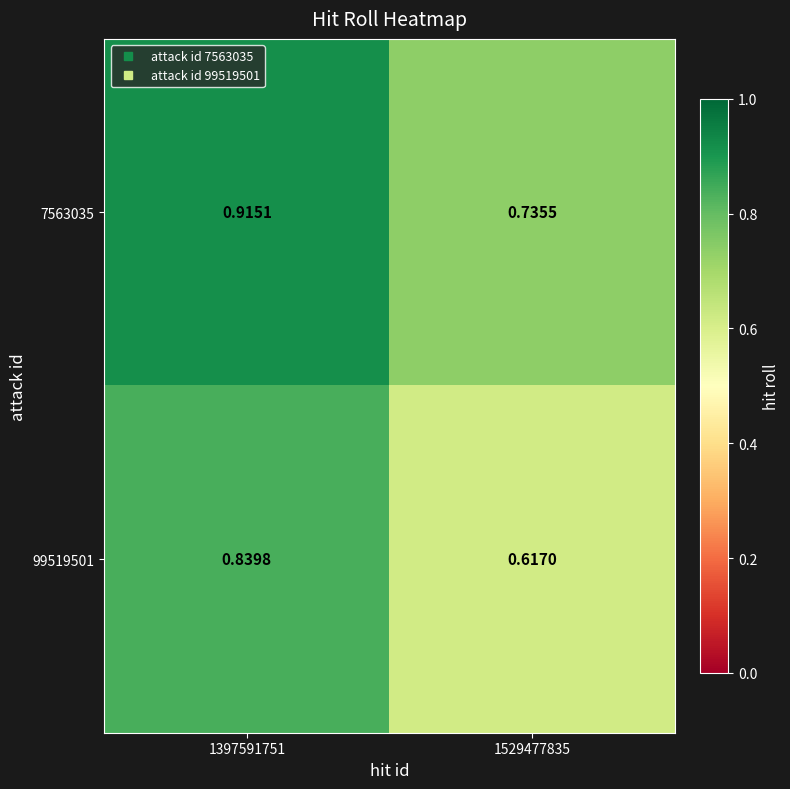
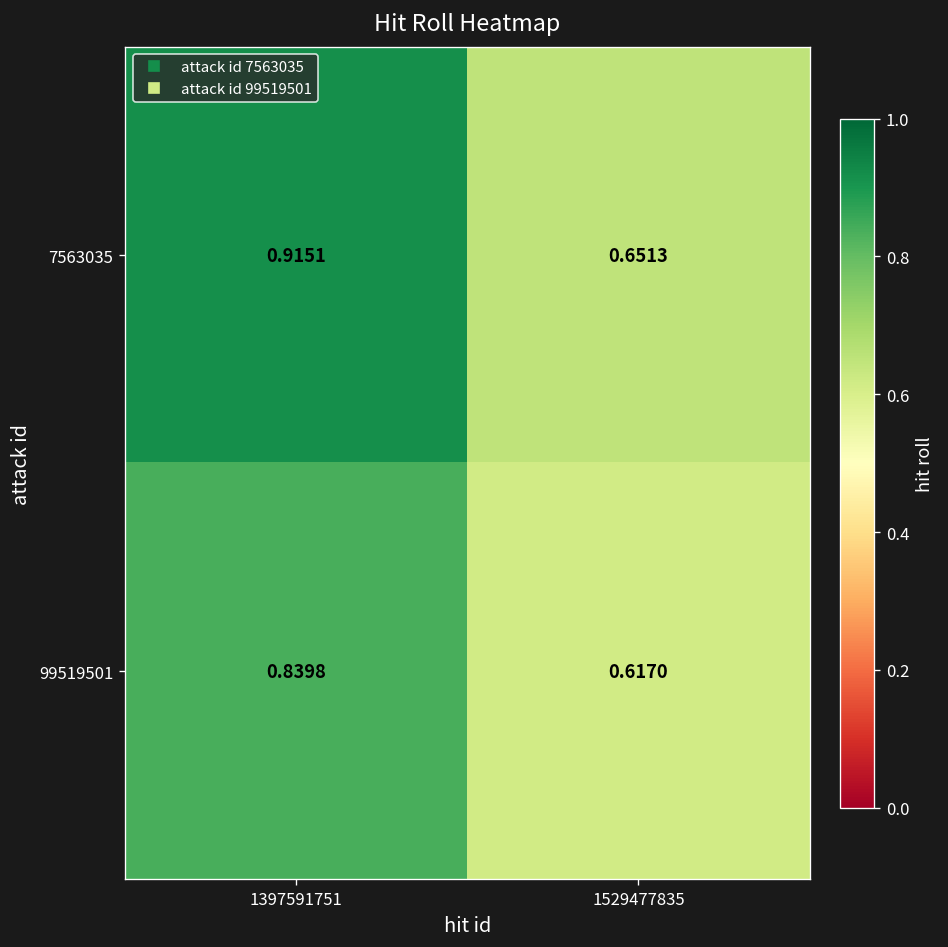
7563035, 1529477835: 0.7355 -> 0.6513
